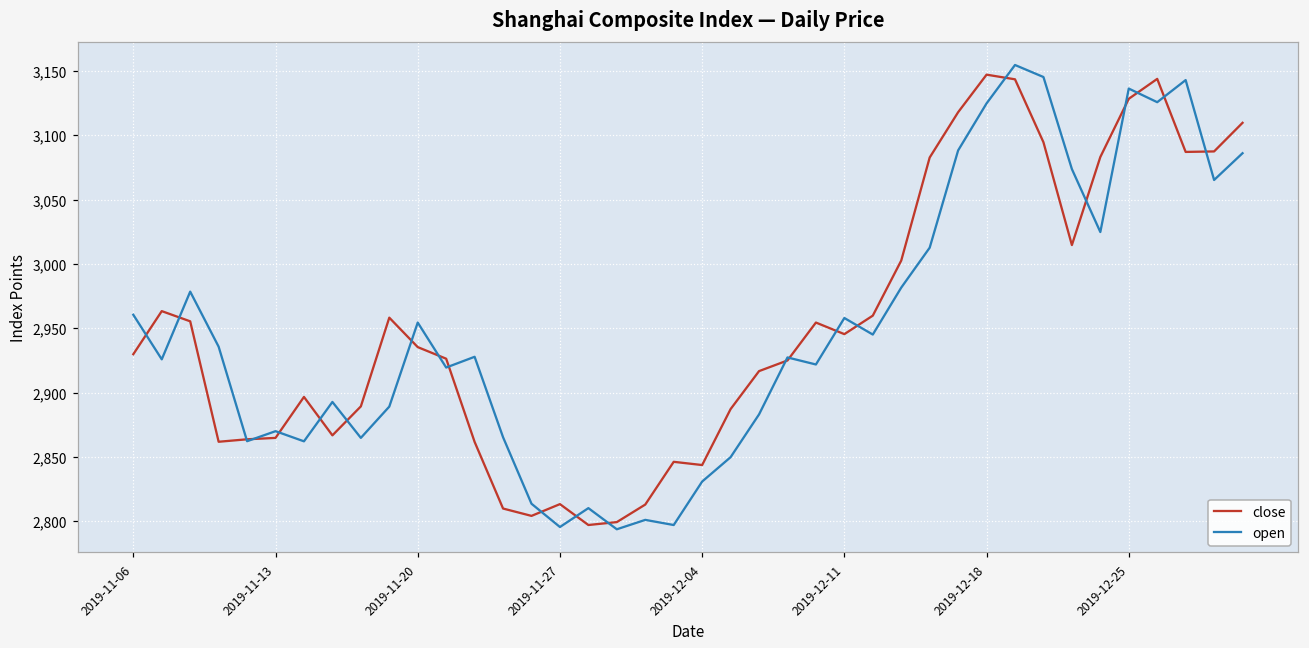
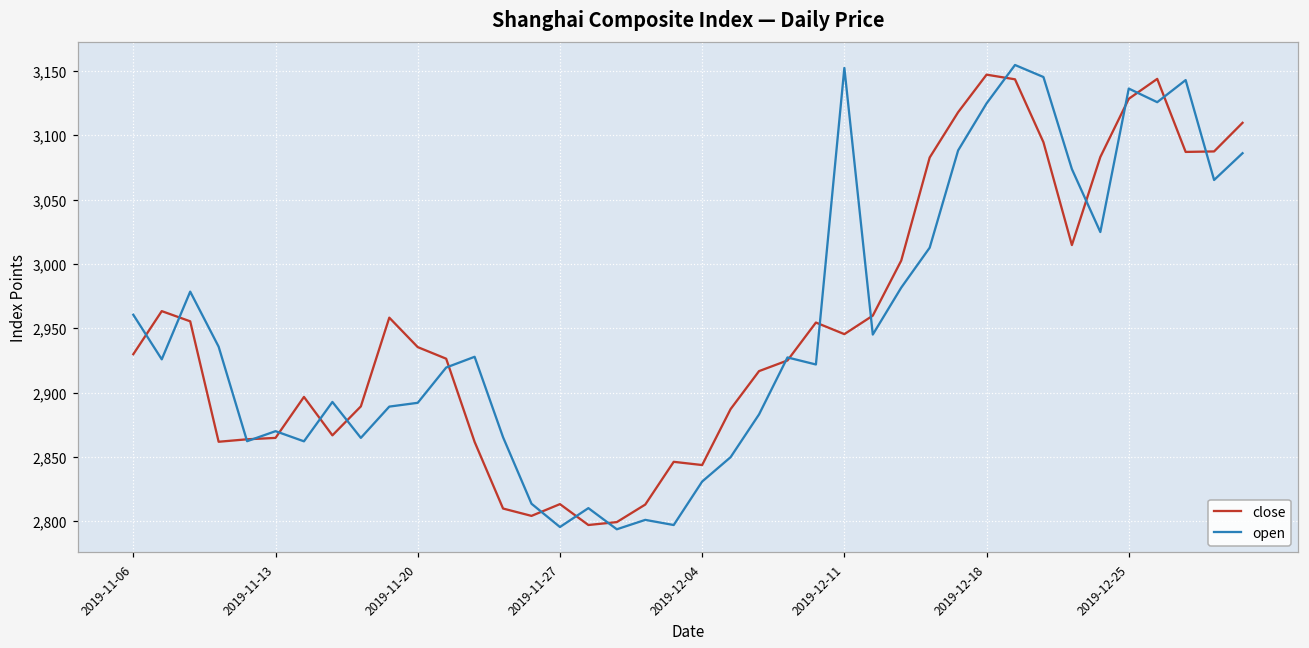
open, 2019-11-20: 2,954 -> 2,892
open, 2019-12-11: 2,958 -> 3,152
